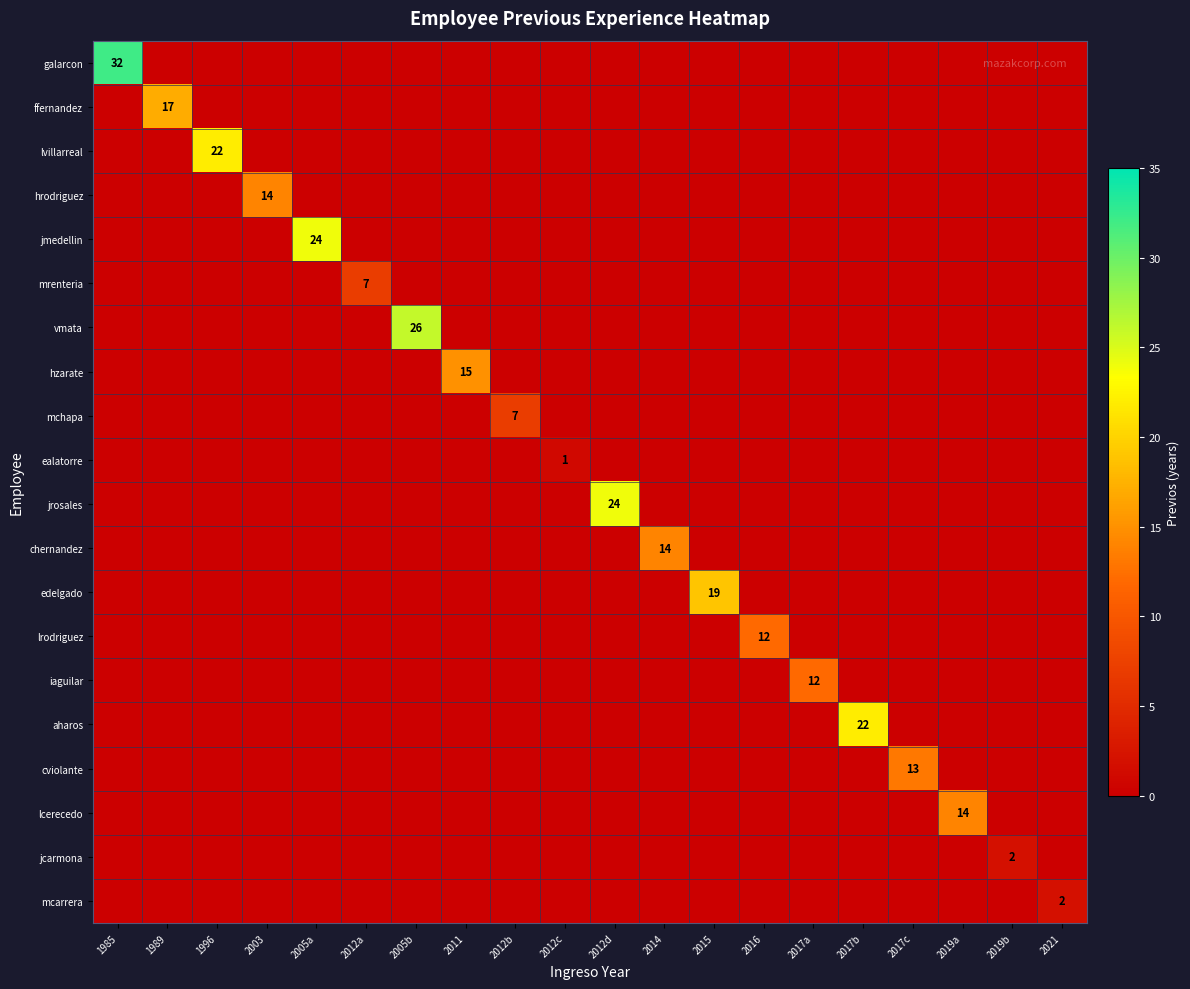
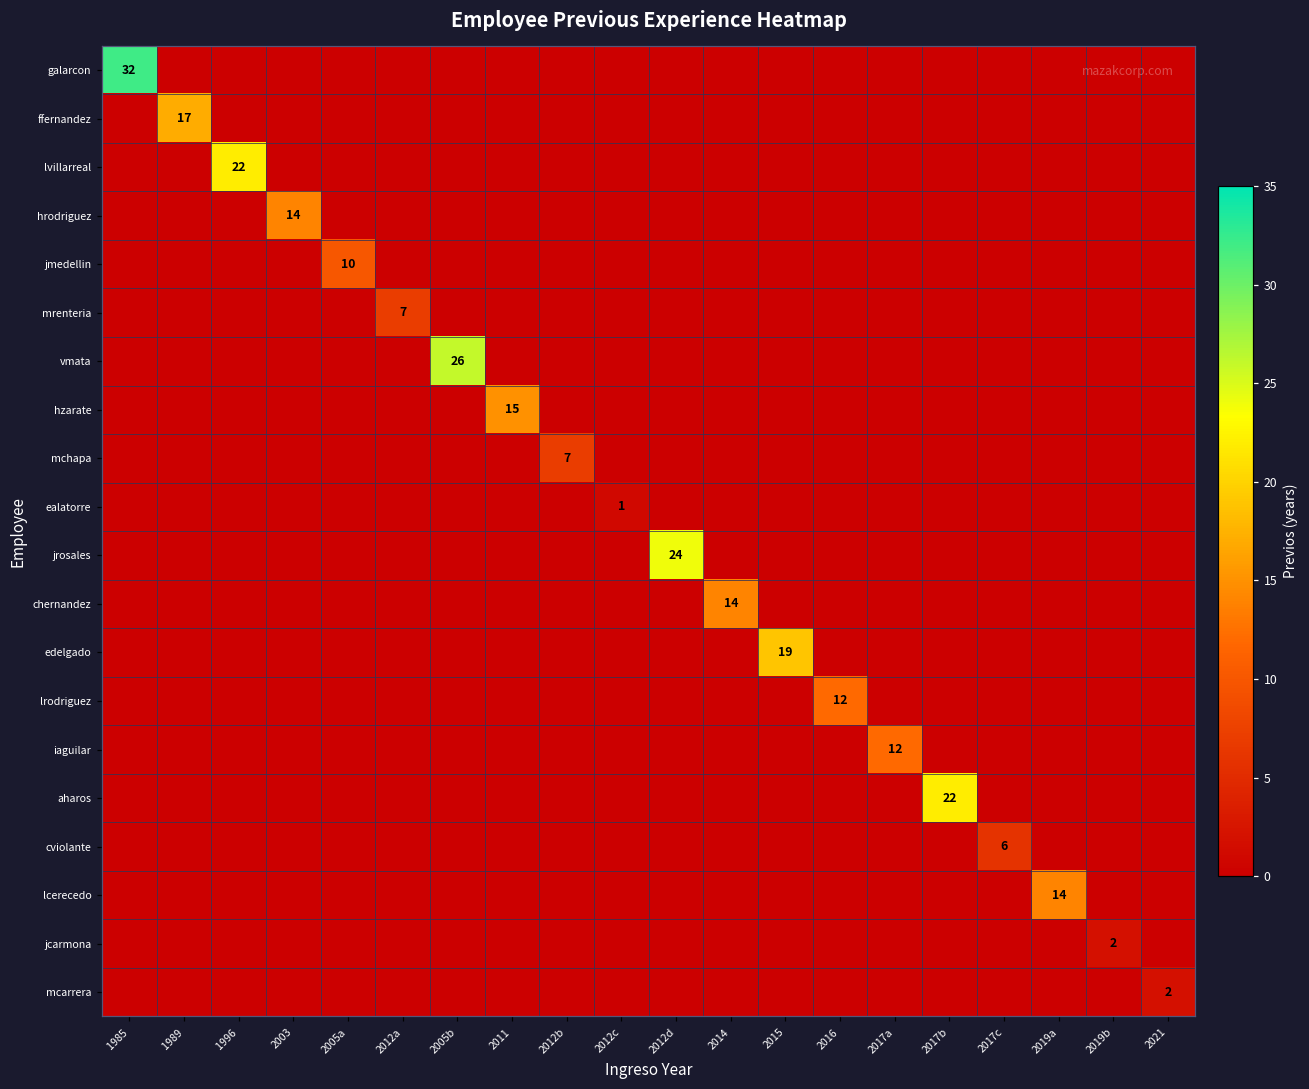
jmedellin, 2005a: 24 -> 10
cviolante, 2017c: 13 -> 6
